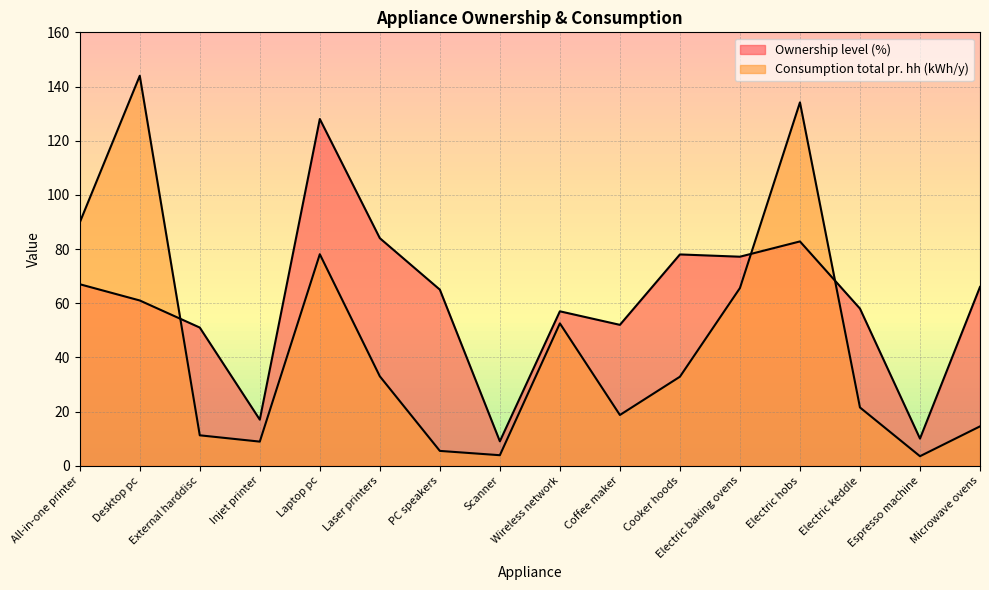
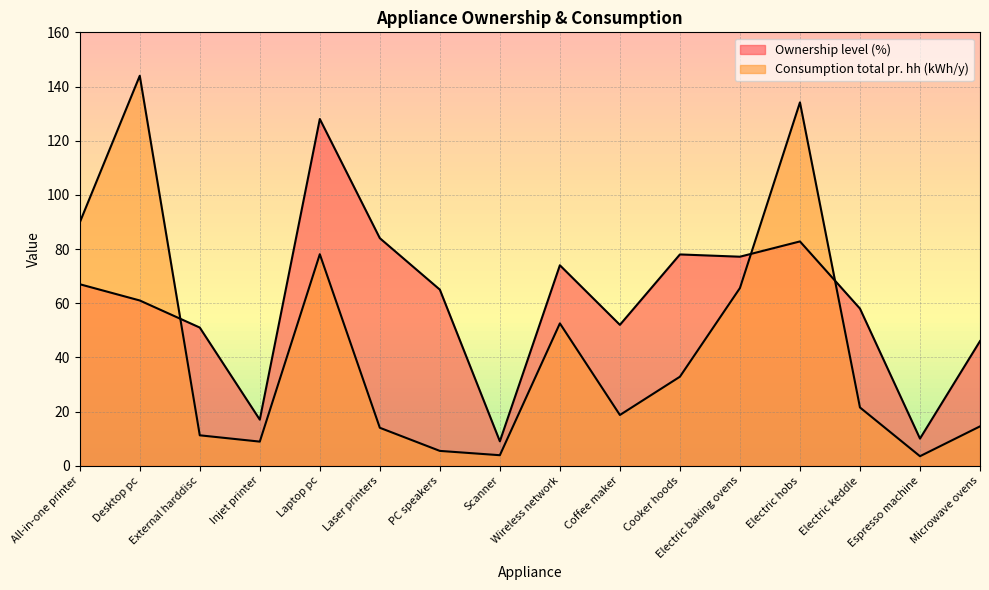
Consumption total pr. hh (kWh/y), Laser printers: 33 -> 14
Ownership level (%), Wireless network: 57 -> 74
Ownership level (%), Microwave ovens: 66 -> 46
